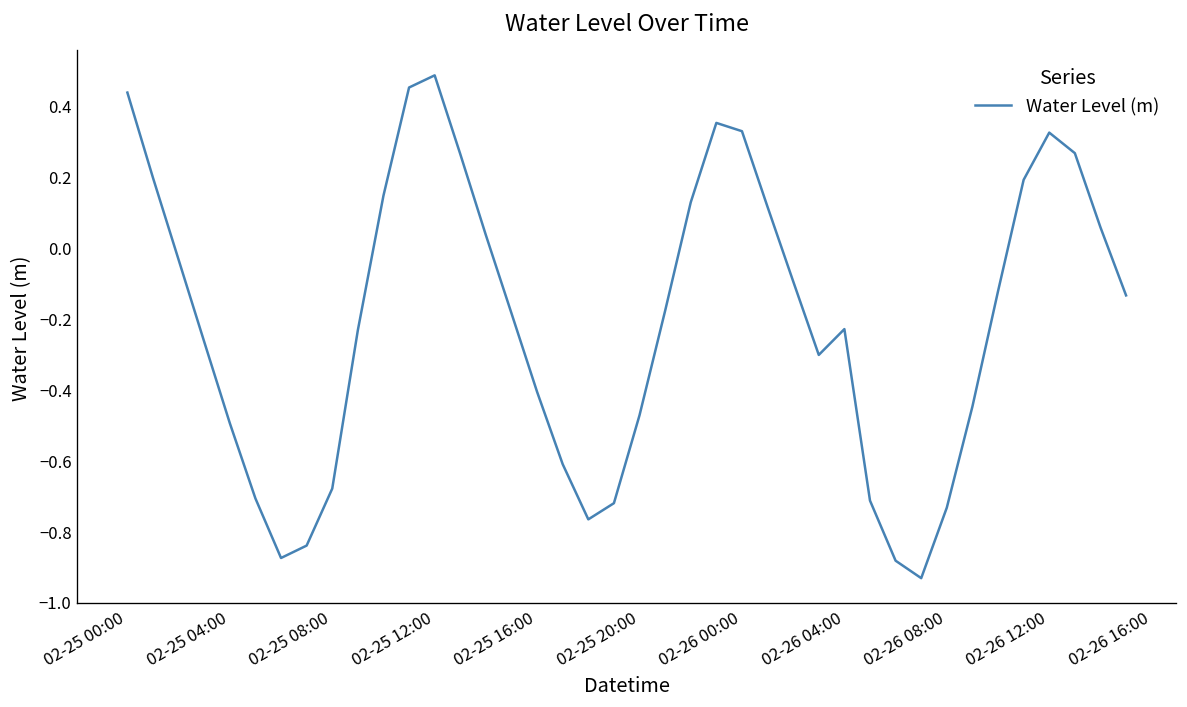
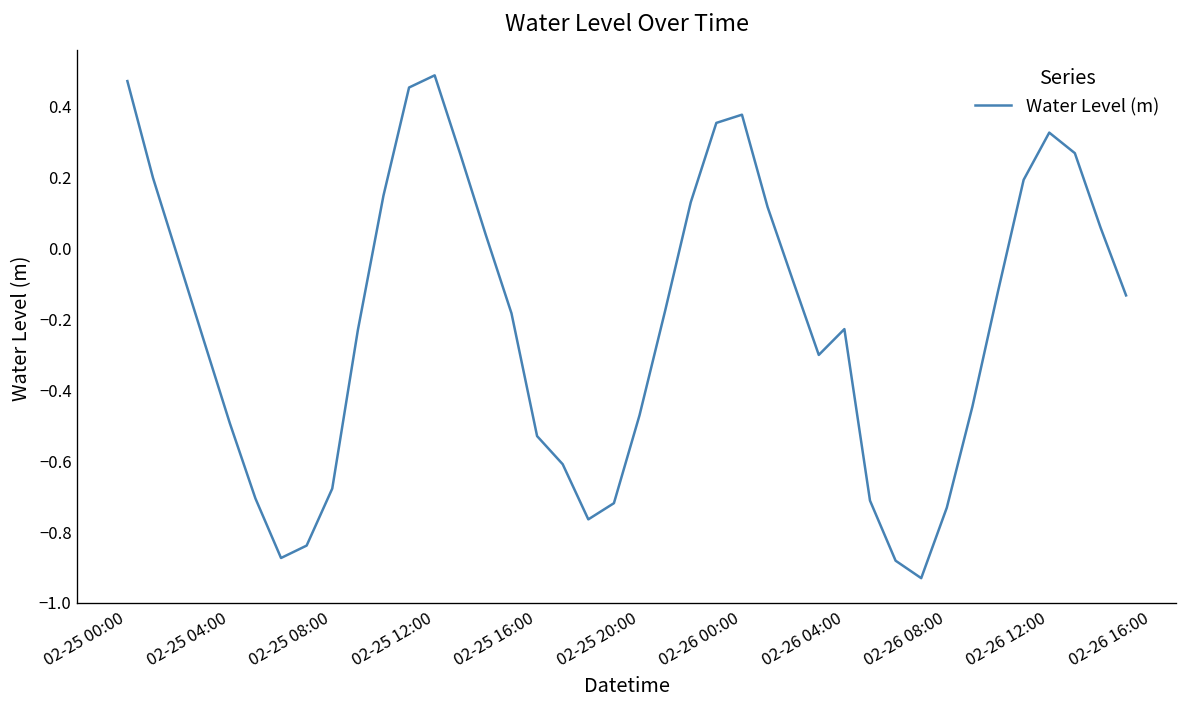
02-25 00:00: 0.44 -> 0.47
02-25 16:00: -0.41 -> -0.53
02-26 00:00: 0.33 -> 0.37
